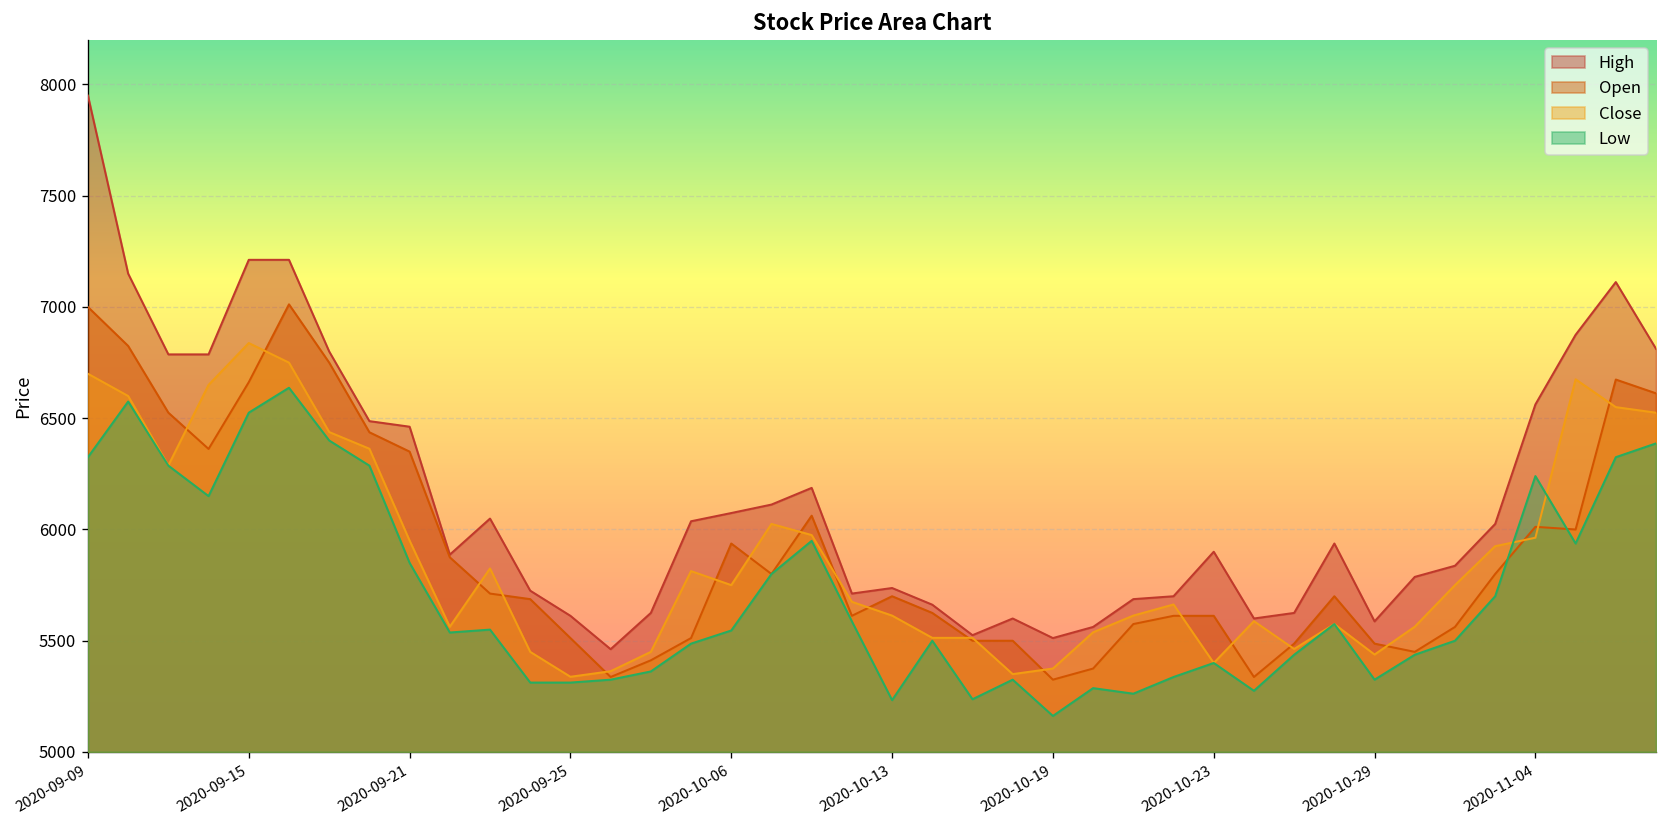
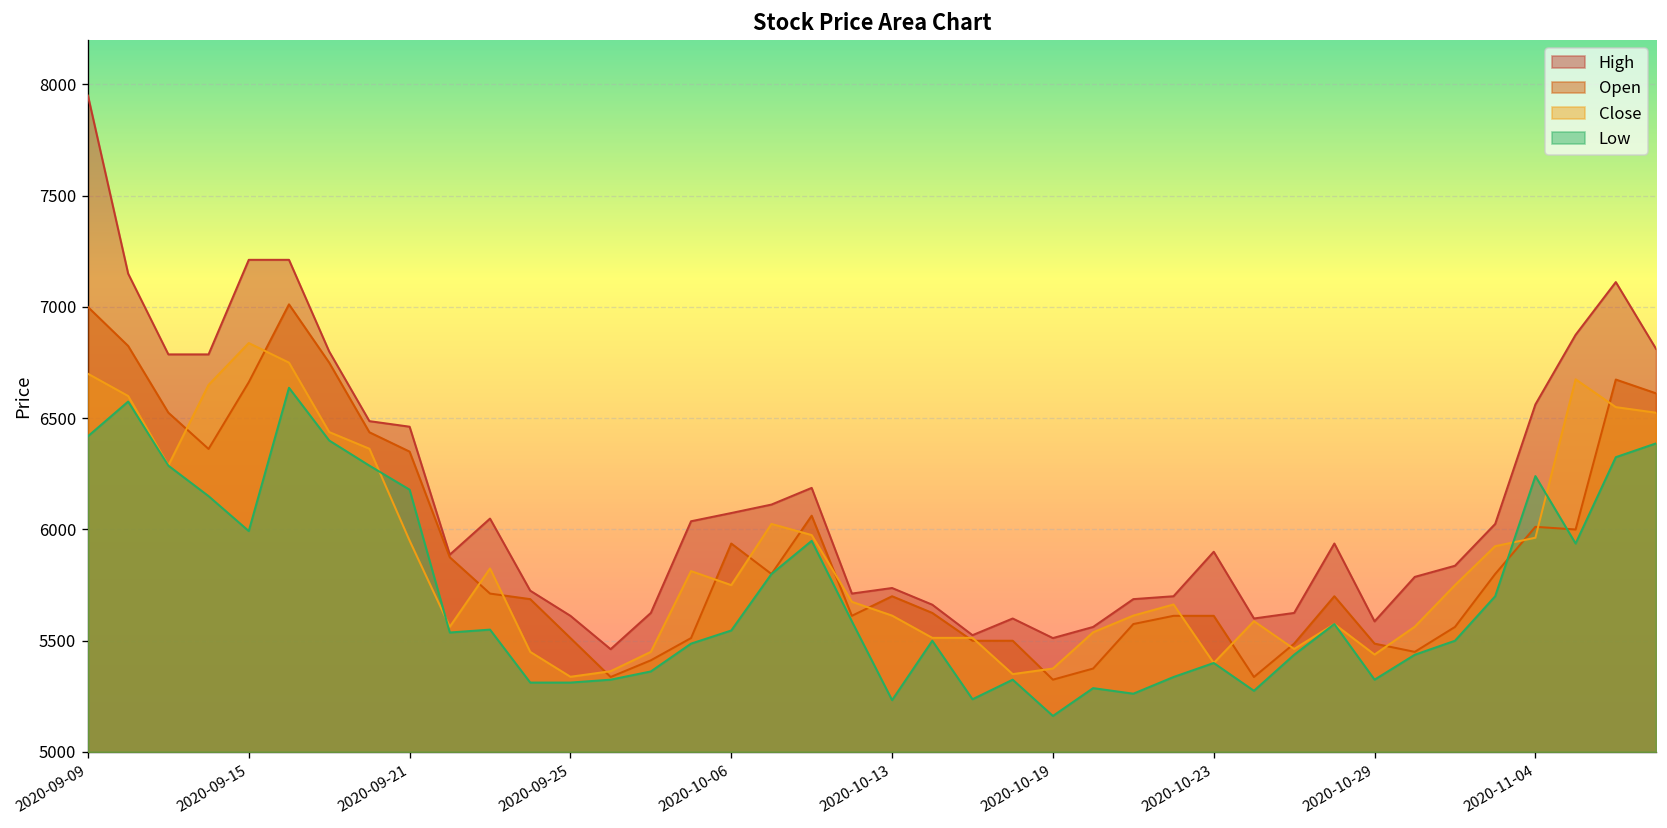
Low, 2020-09-09: 6330 -> 6420
Low, 2020-09-15: 6530 -> 5990
Low, 2020-09-21: 5850 -> 6180
